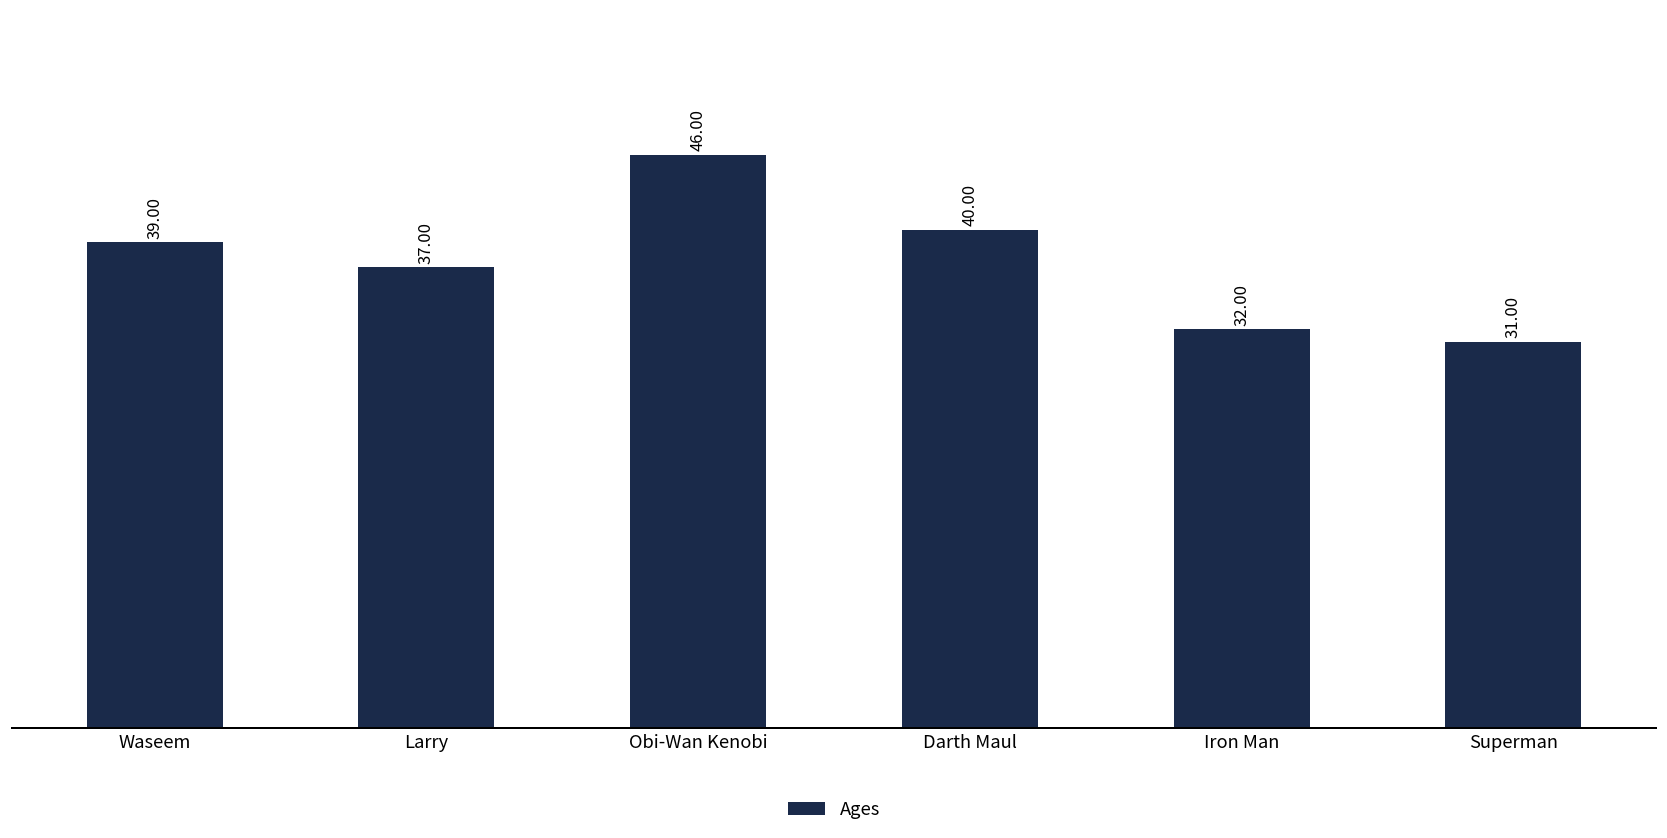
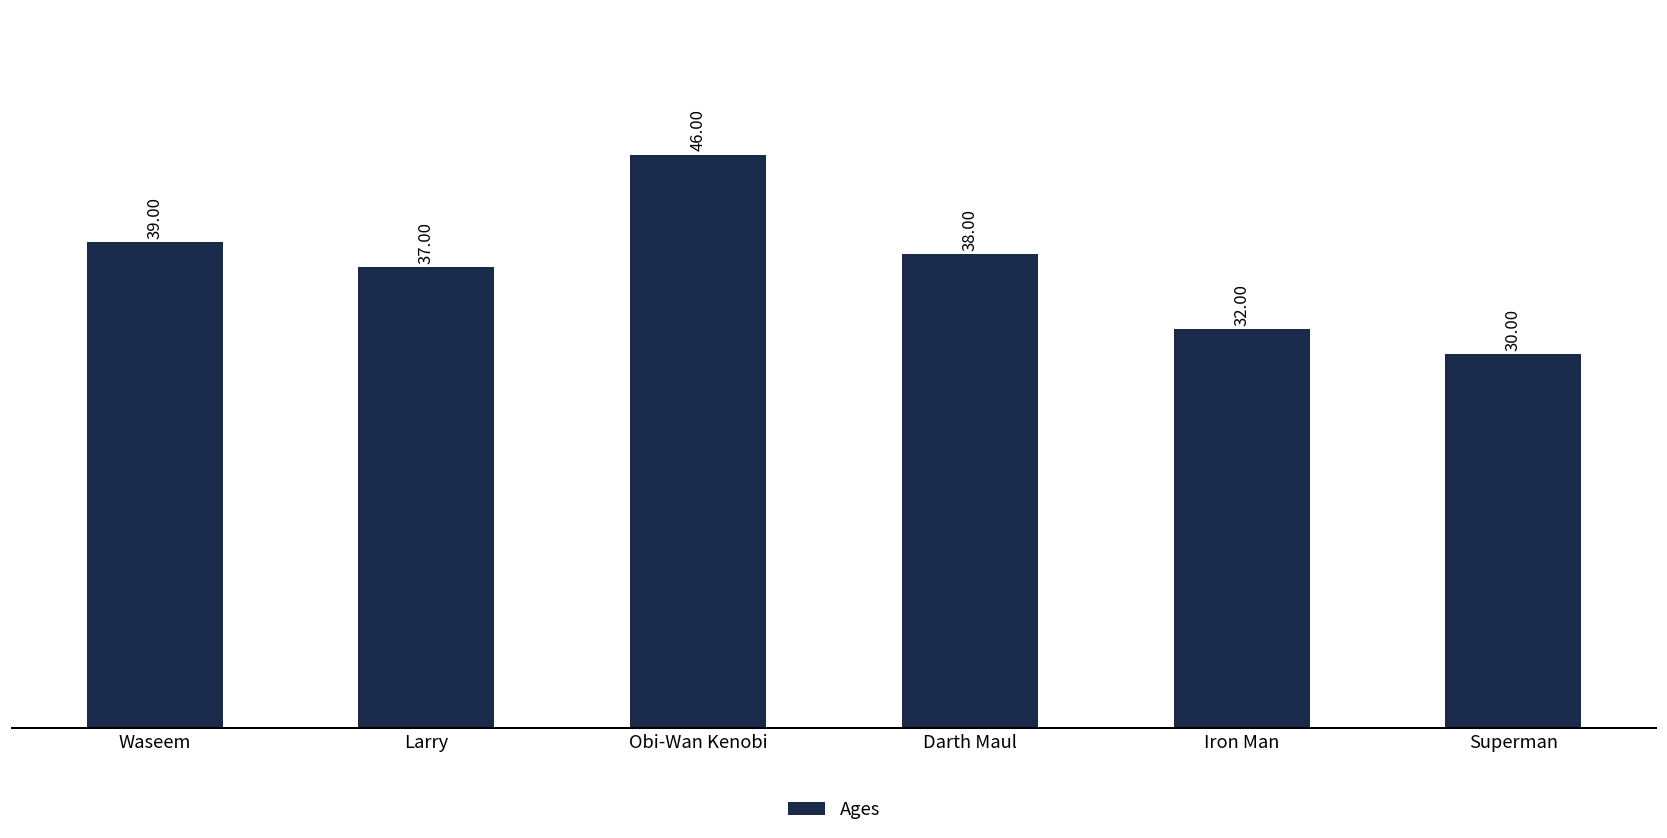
Darth Maul: 40.00 -> 38.00
Superman: 31.00 -> 30.00
